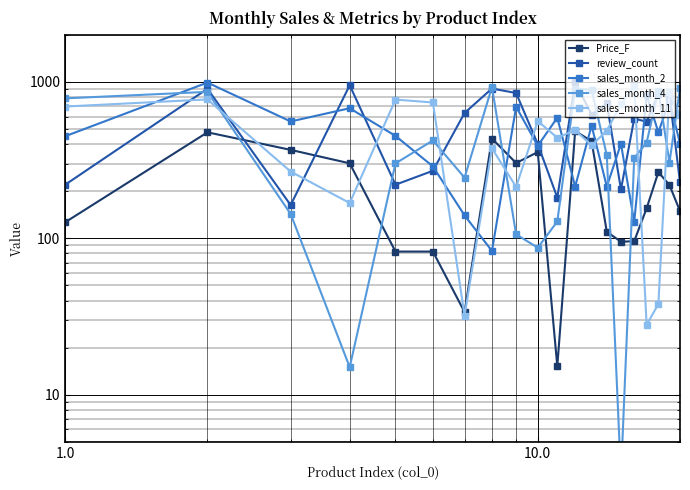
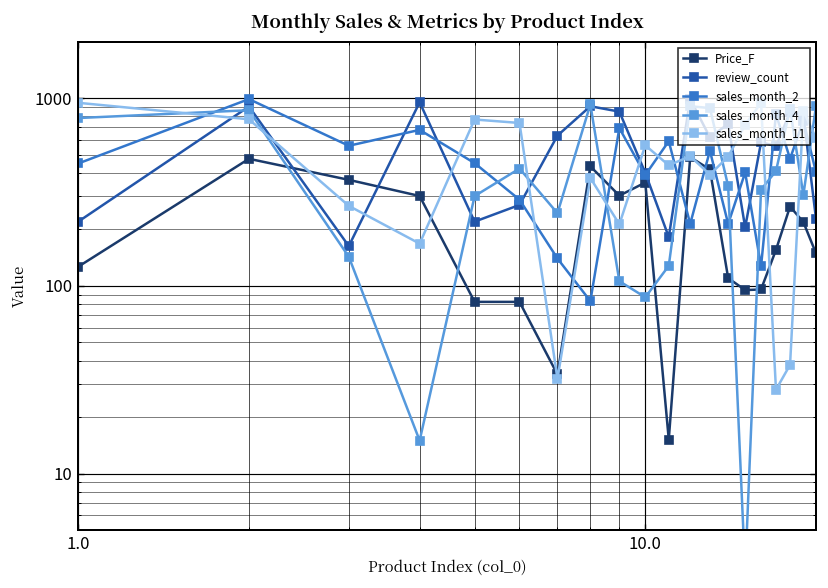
sales_month_11, 1.0: 700 -> 900
